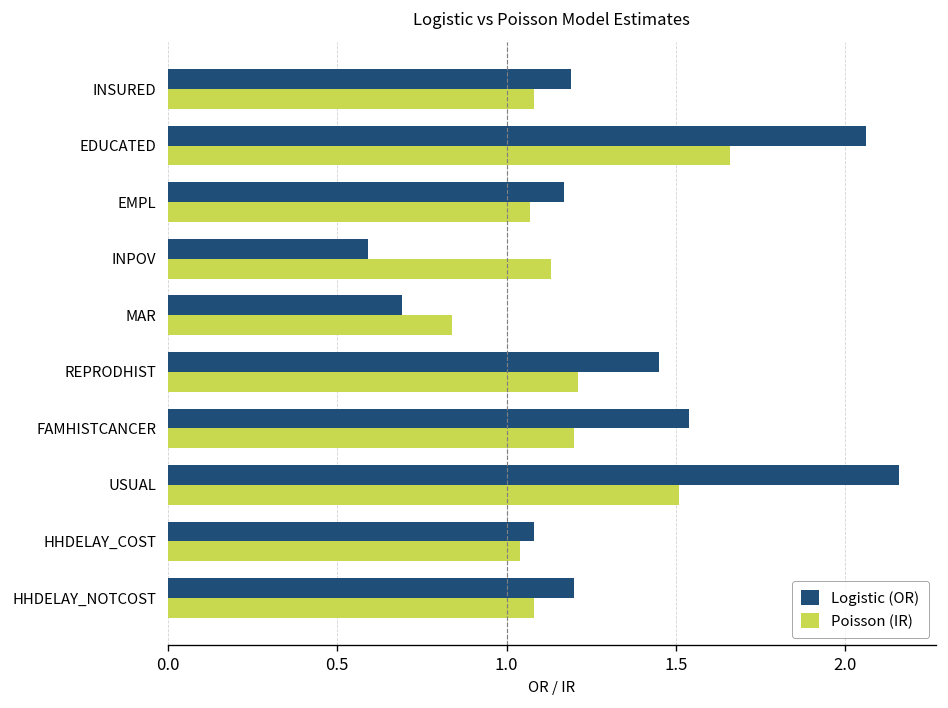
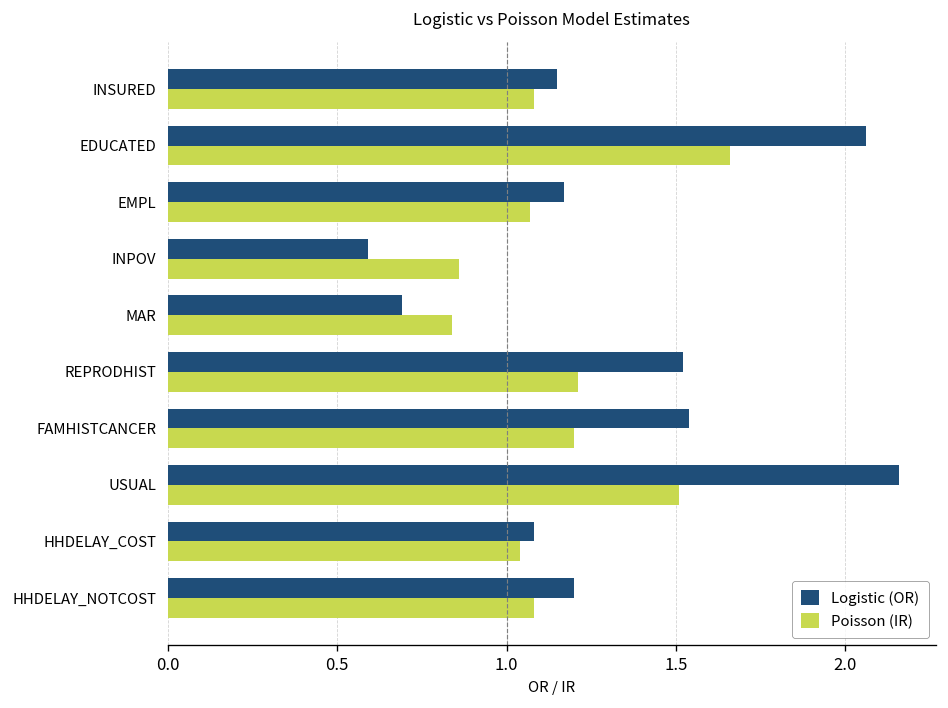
Logistic (OR), INSURED: 1.19 -> 1.15
Poisson (IR), INPOV: 1.13 -> 0.86
Logistic (OR), REPRODHIST: 1.45 -> 1.52
